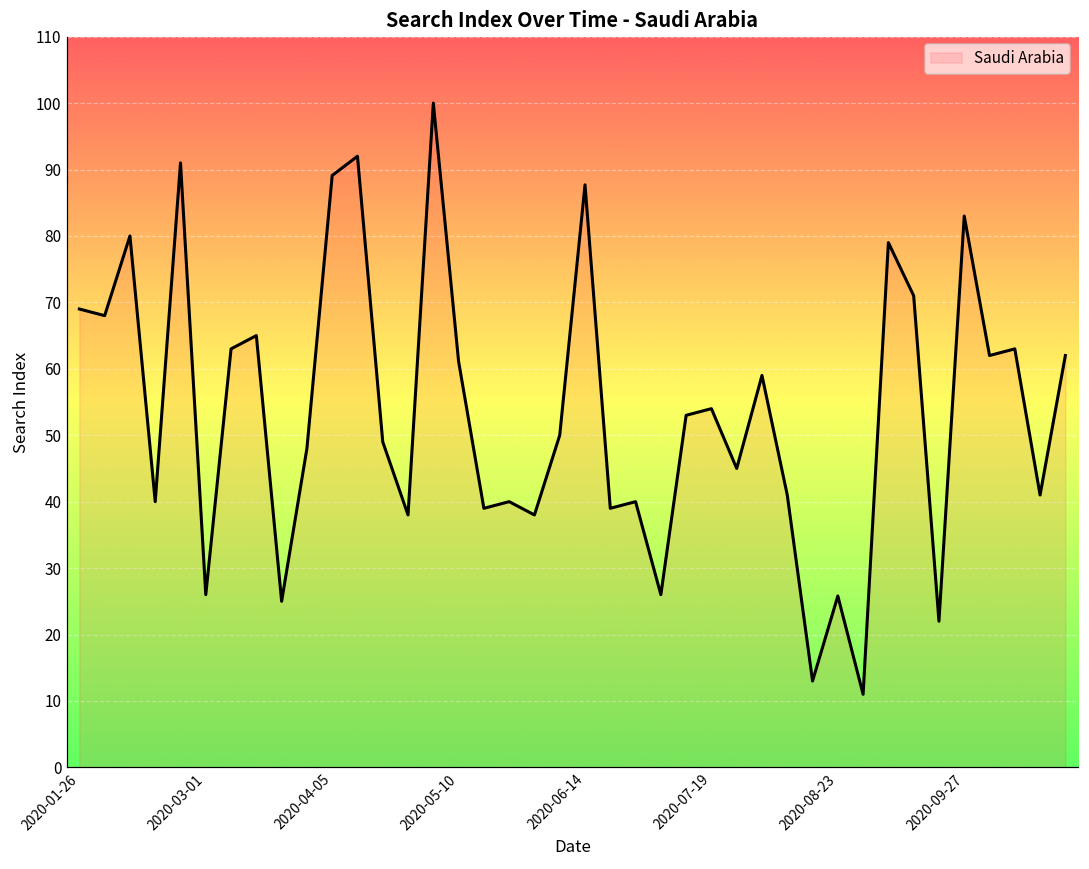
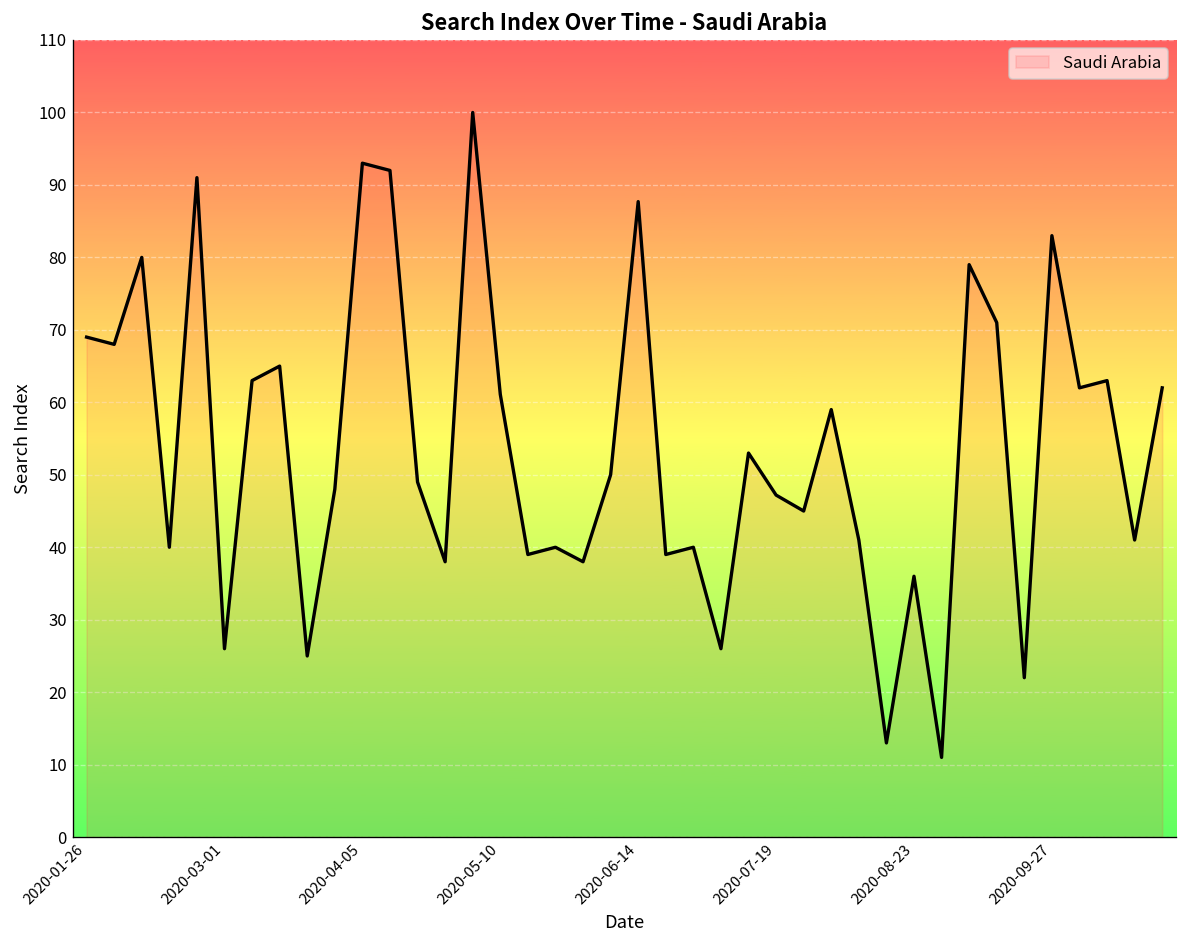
2020-04-05: 89 -> 93
2020-07-19: 54 -> 47
2020-08-23: 26 -> 36
